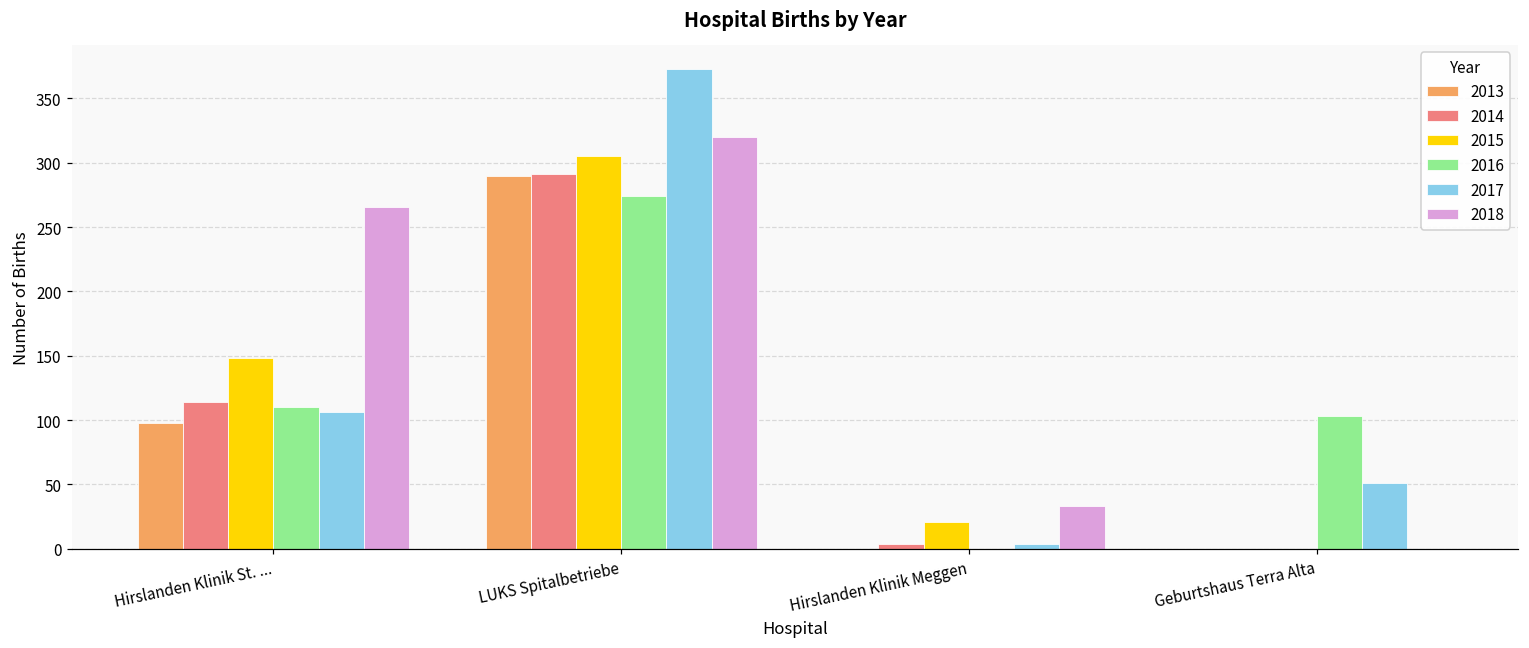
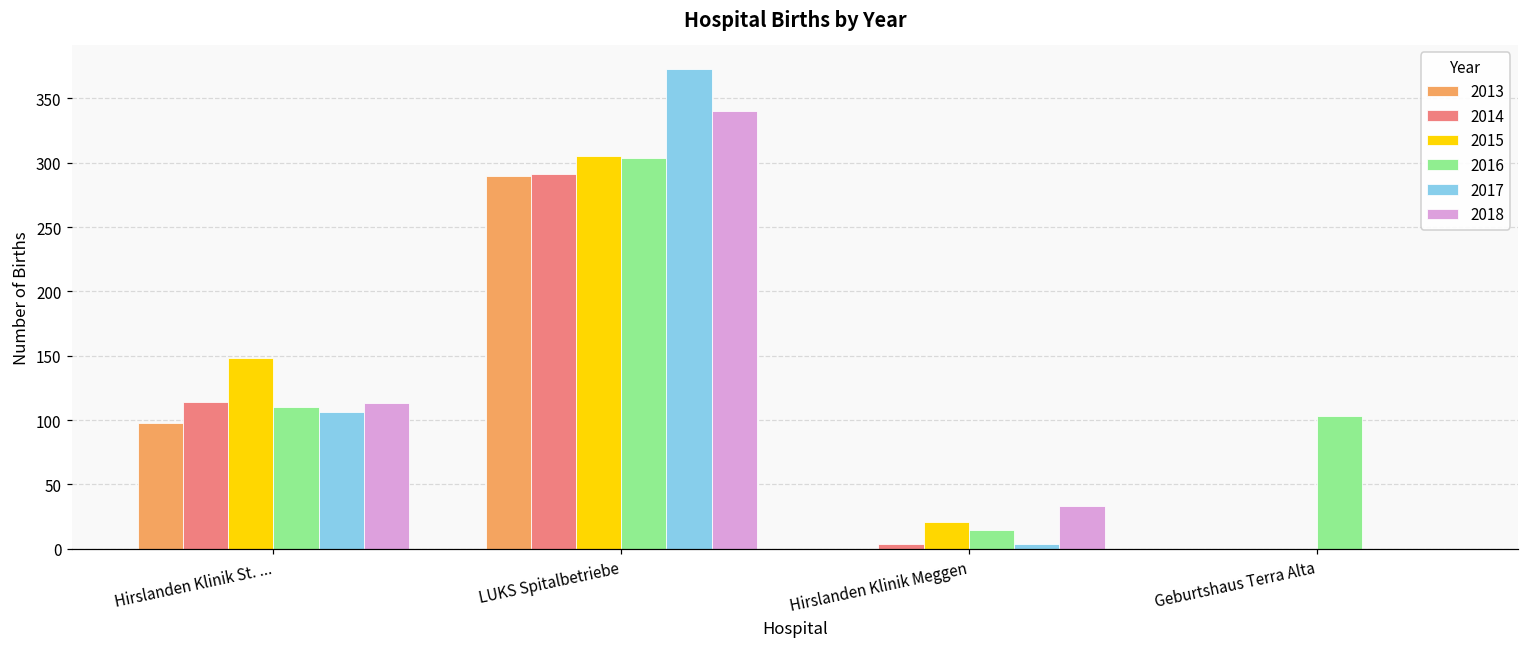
2018, Hirslanden Klinik St. ...: 266 -> 113
2016, LUKS Spitalbetriebe: 274 -> 304
2018, LUKS Spitalbetriebe: 320 -> 340
2016, Hirslanden Klinik Meggen: 0 -> 15
2017, Geburtshaus Terra Alta: 51 -> 0
